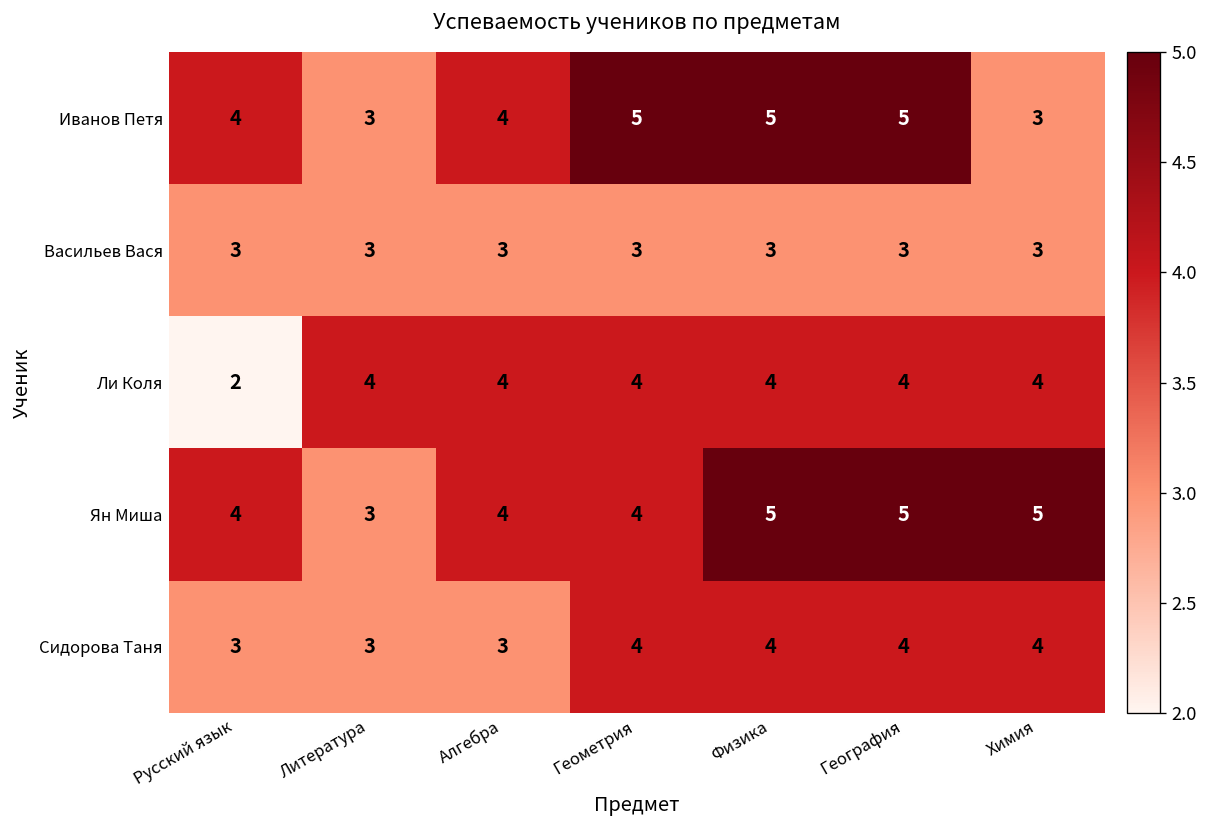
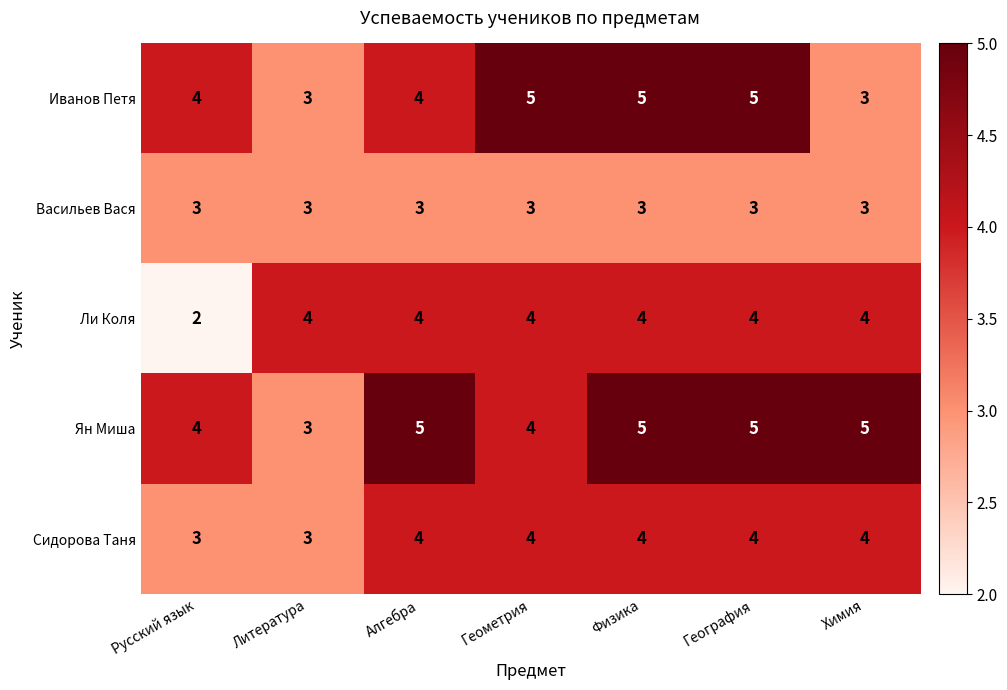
Ян Миша, Алгебра: 4 -> 5
Сидорова Таня, Алгебра: 3 -> 4
